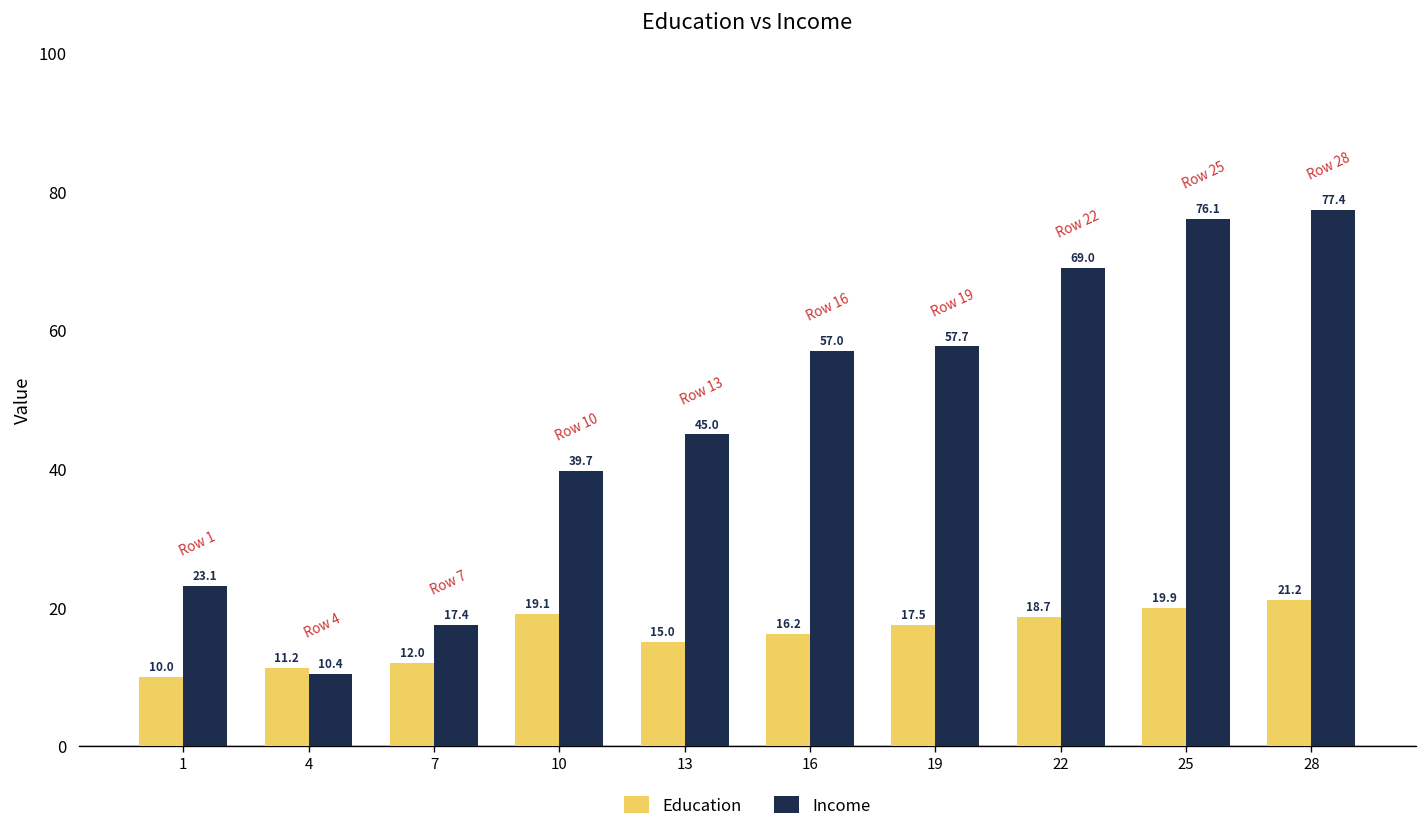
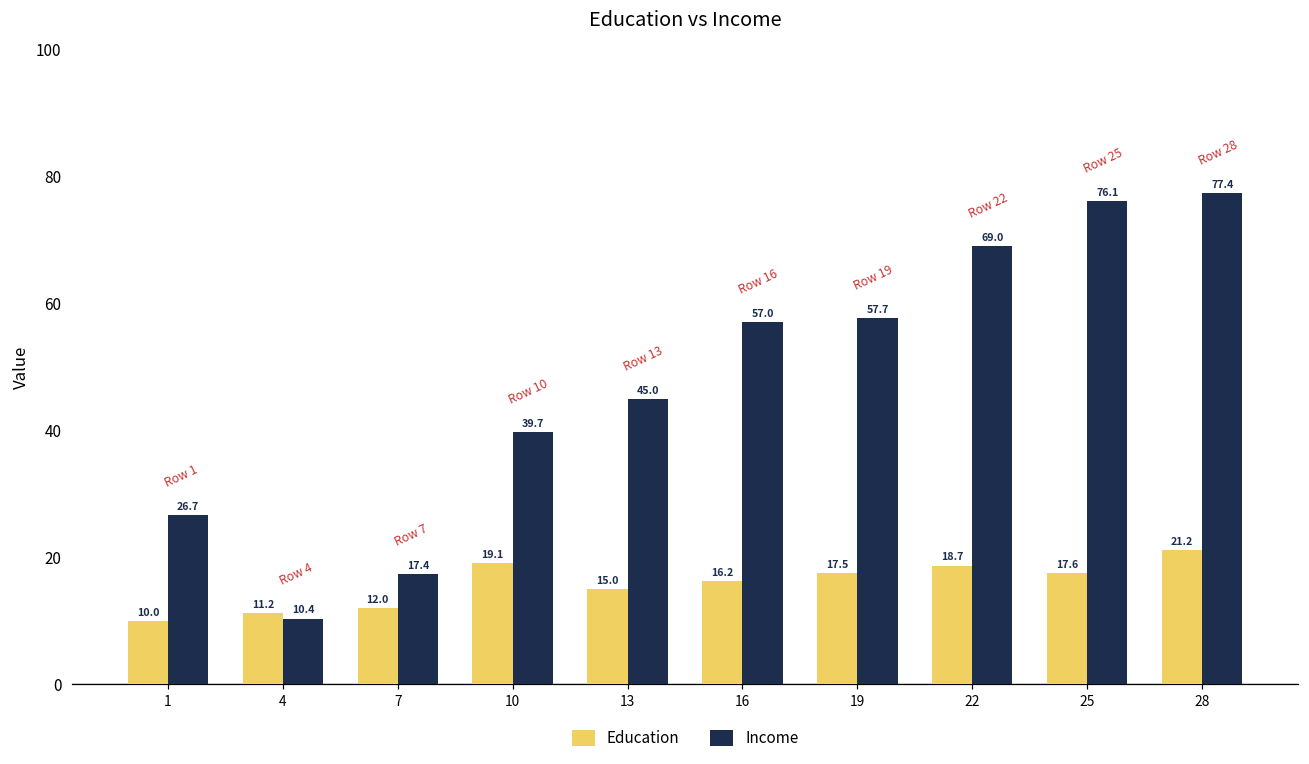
Income, 1: 23.1 -> 26.7
Education, 25: 19.9 -> 17.6
